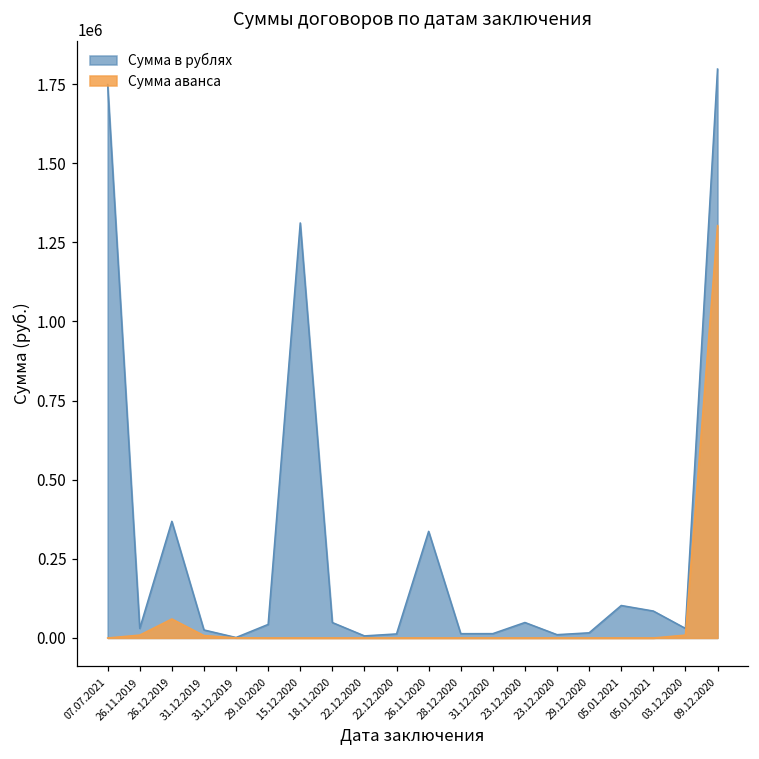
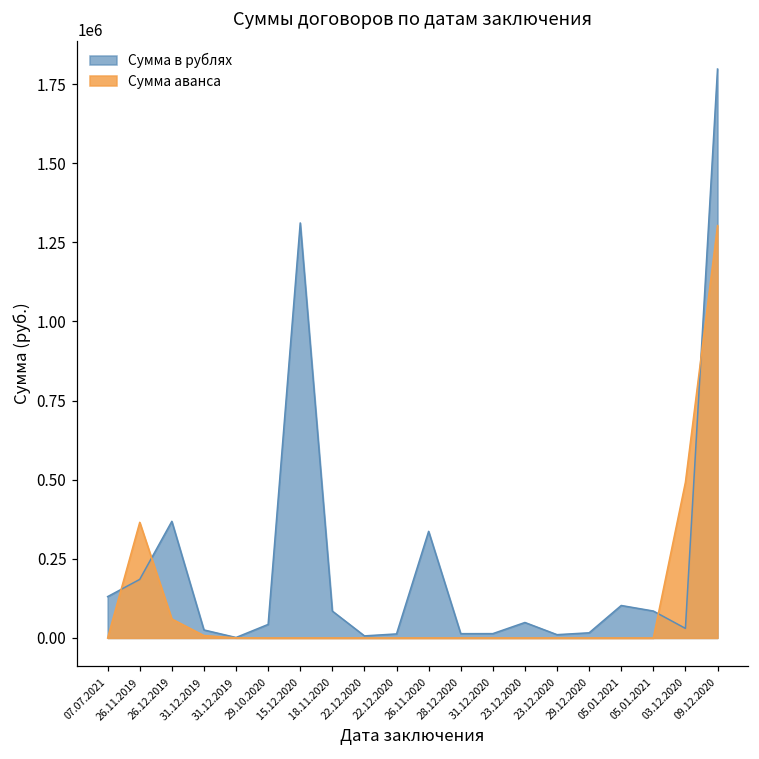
Сумма в рублях, 07.07.2021: 1750000 -> 130000
Сумма в рублях, 26.11.2019: 30000 -> 190000
Сумма аванса, 26.11.2019: 10000 -> 370000
Сумма в рублях, 18.11.2020: 50000 -> 90000
Сумма аванса, 03.12.2020: 10000 -> 490000
